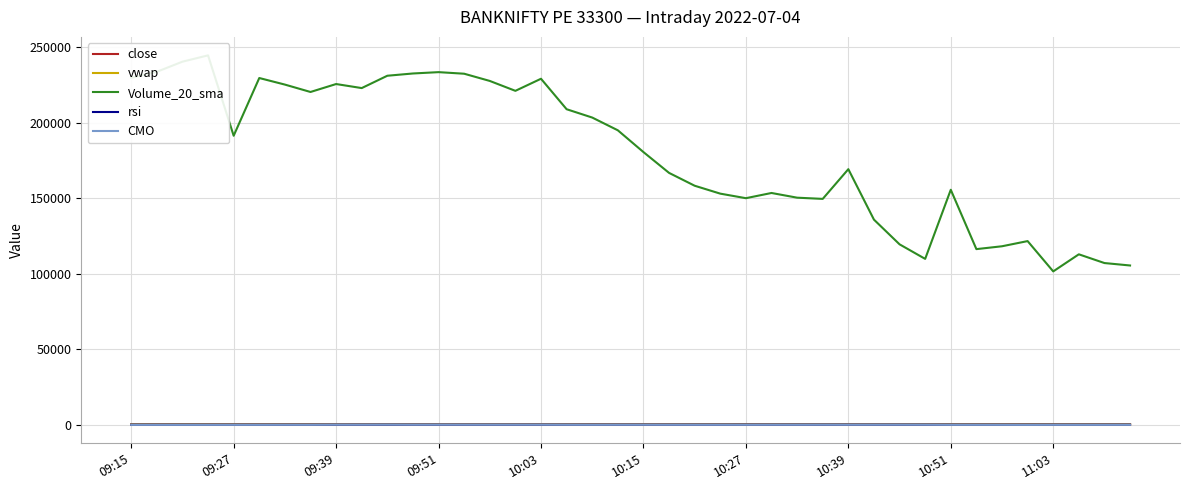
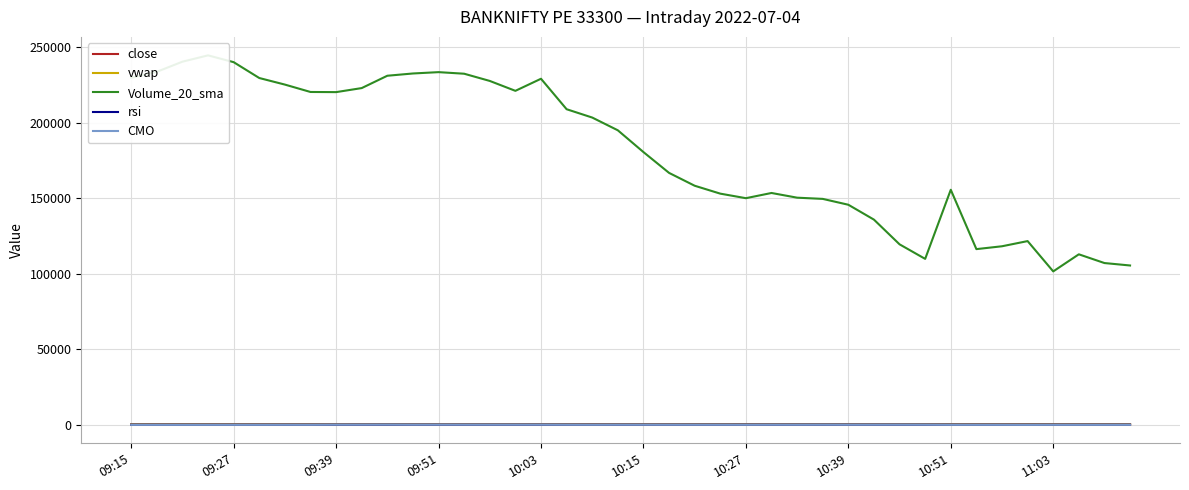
Volume_20_sma, 09:27: 192000 -> 240000
Volume_20_sma, 09:39: 226000 -> 220000
Volume_20_sma, 10:39: 169000 -> 146000
